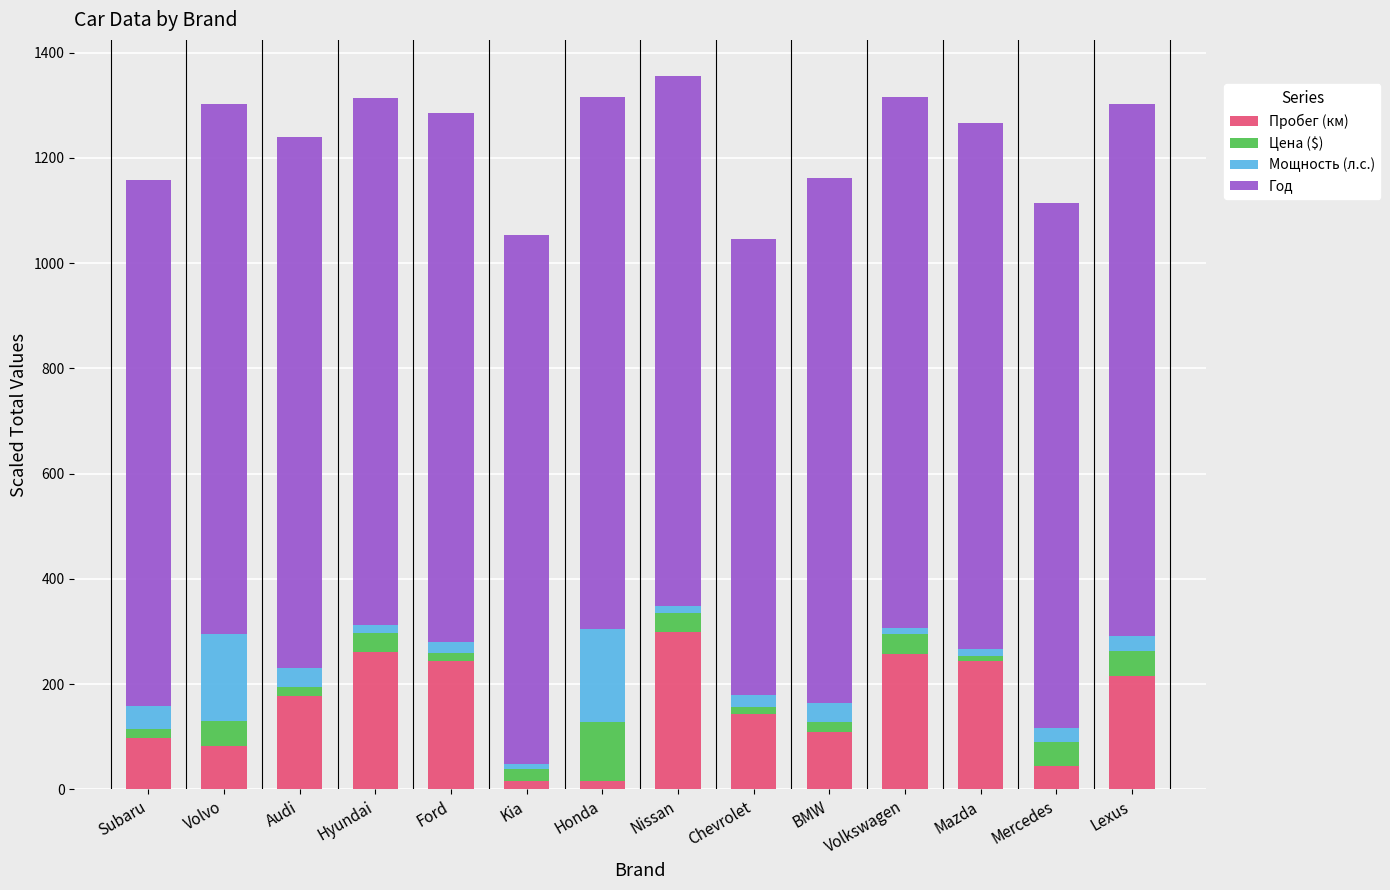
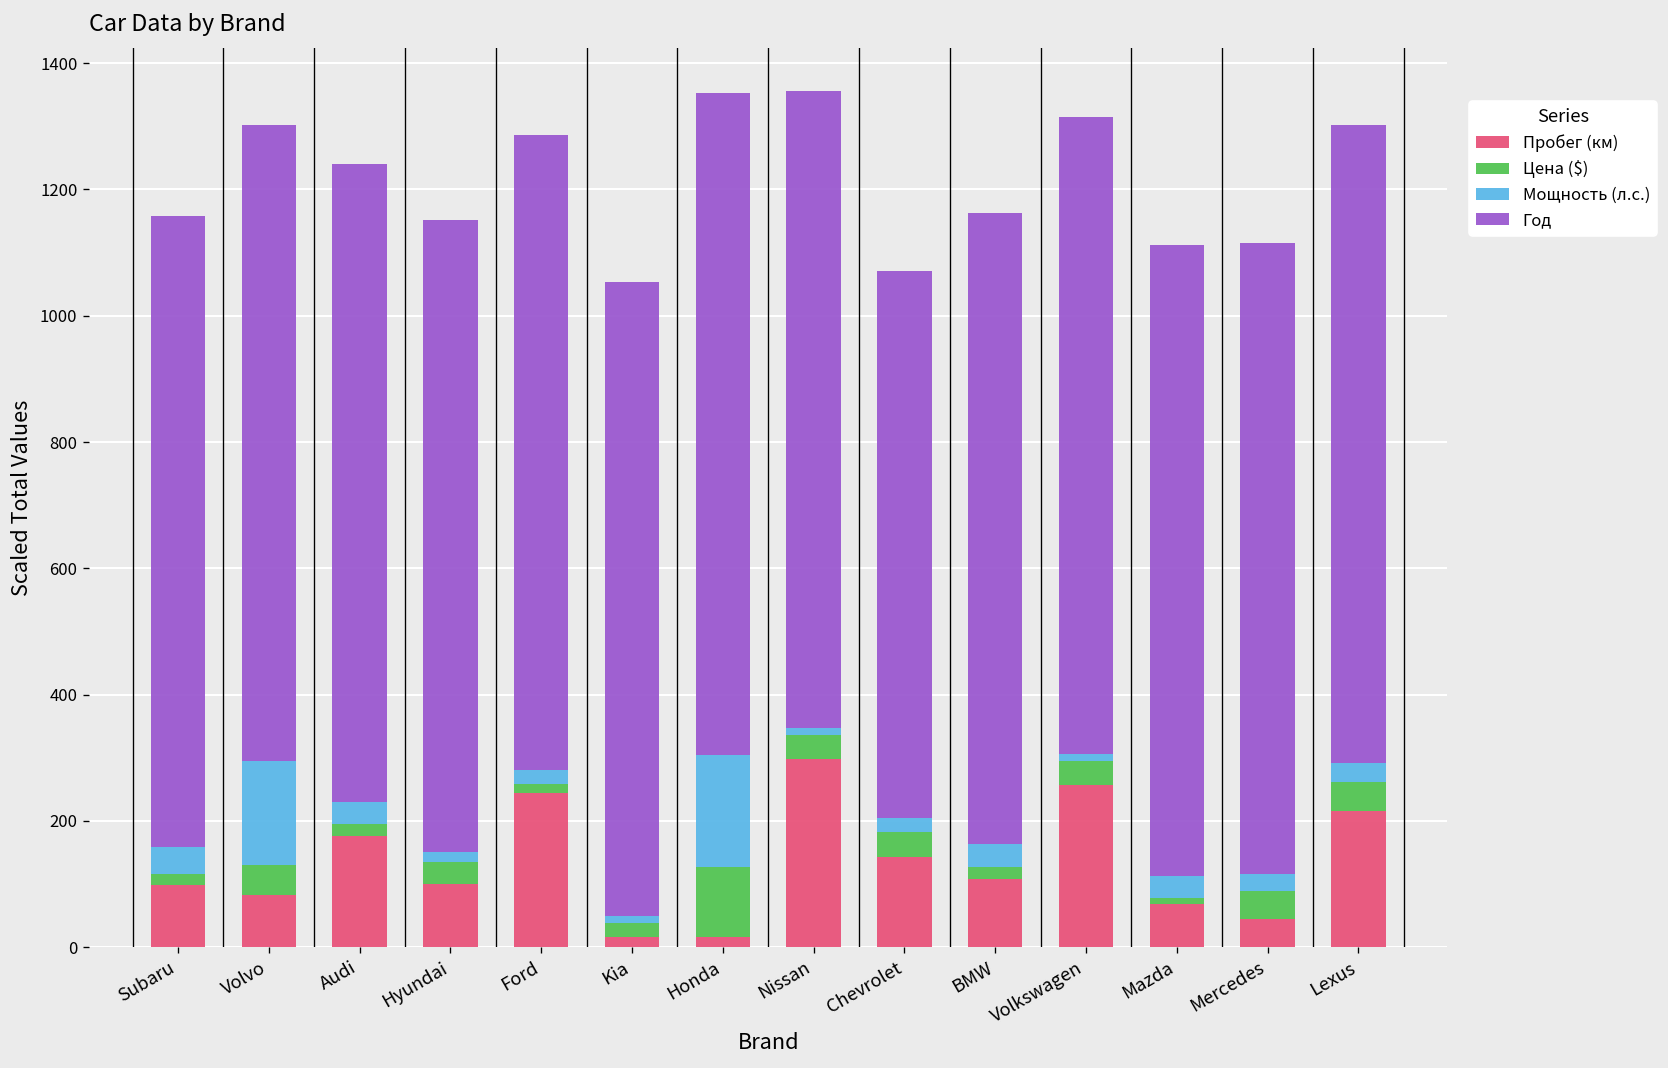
Пробег (км), Hyundai: 260 -> 100
Год, Honda: 1010 -> 1050
Цена ($), Chevrolet: 10 -> 40
Пробег (км), Mazda: 240 -> 70
Мощность (л.с.), Mazda: 10 -> 40
